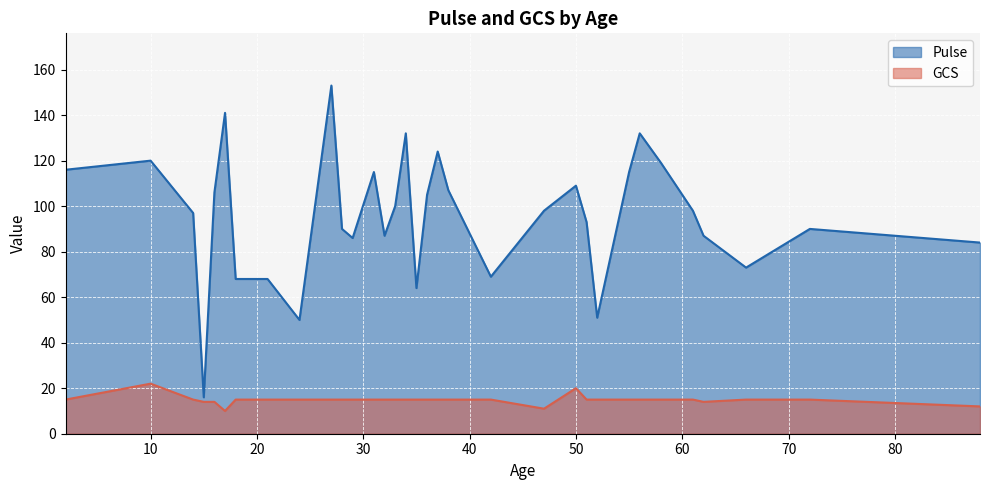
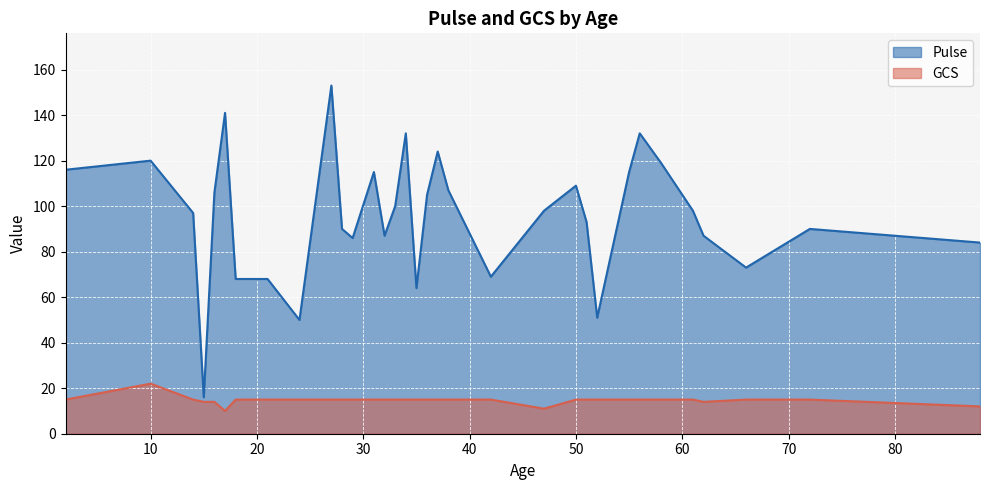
GCS, 50: 20 -> 15
